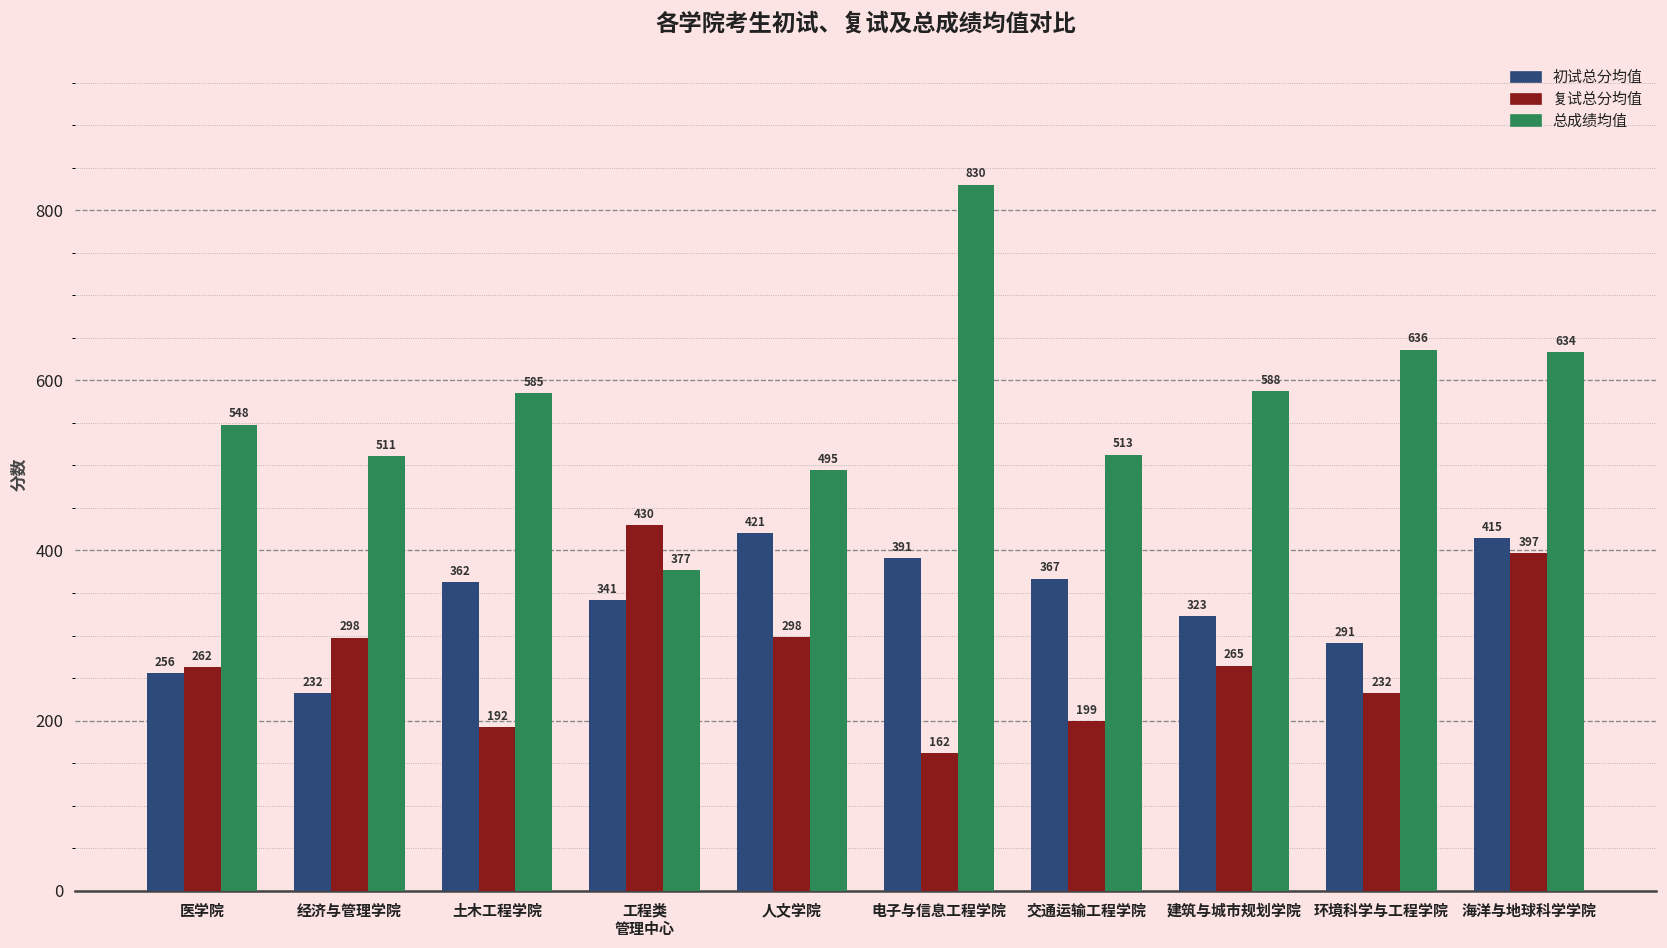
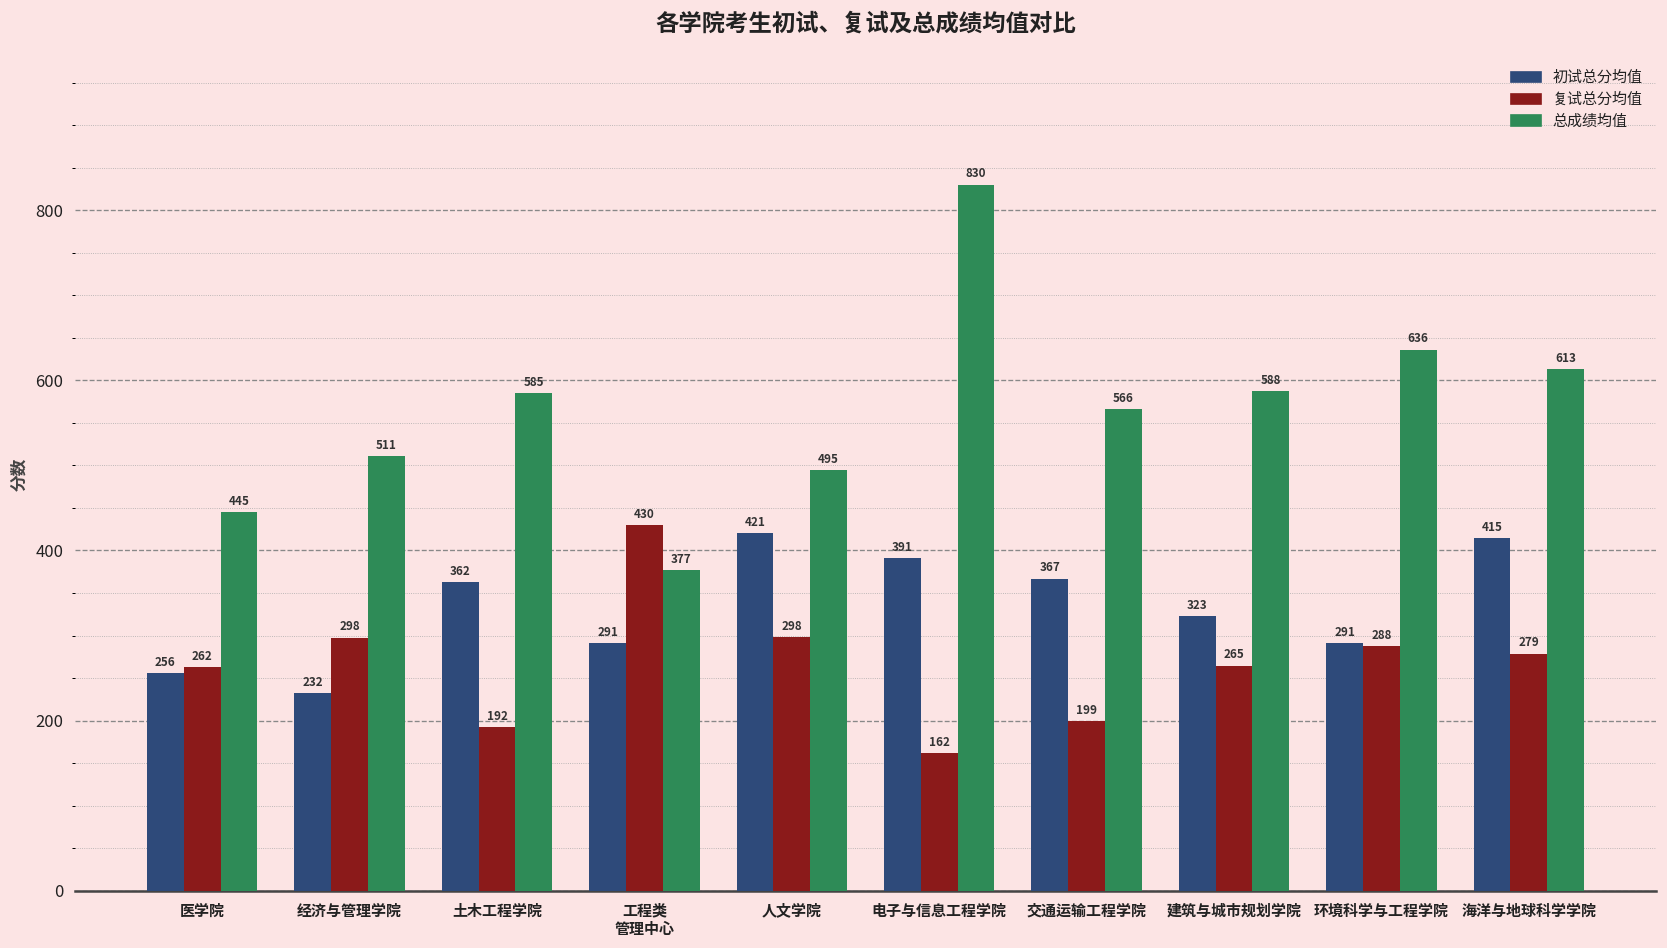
总成绩均值, 医学院: 548 -> 445
初试总分均值, 工程类 管理中心: 341 -> 291
总成绩均值, 交通运输工程学院: 513 -> 566
复试总分均值, 环境科学与工程学院: 232 -> 288
复试总分均值, 海洋与地球科学学院: 397 -> 279
总成绩均值, 海洋与地球科学学院: 634 -> 613
